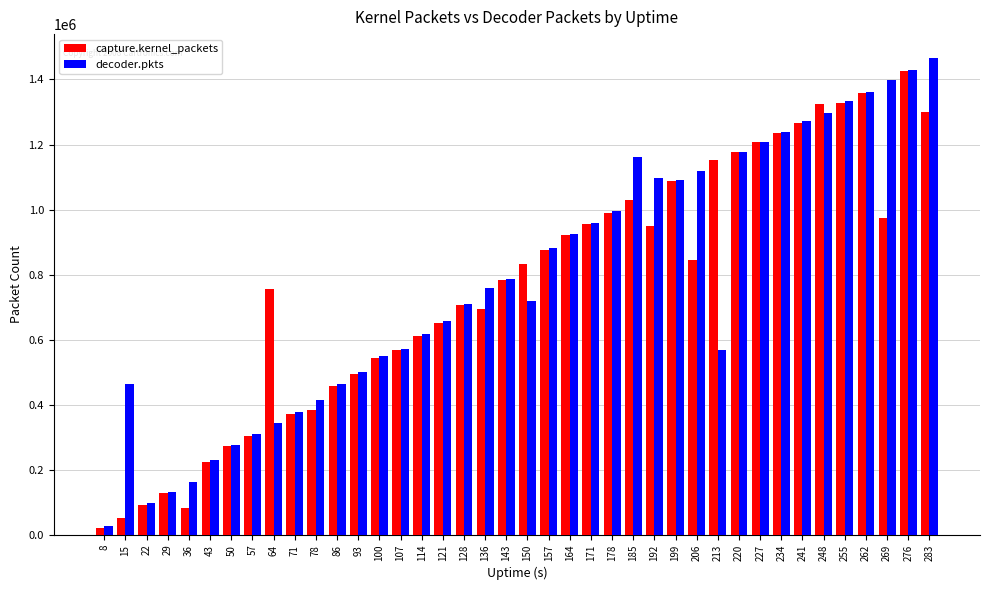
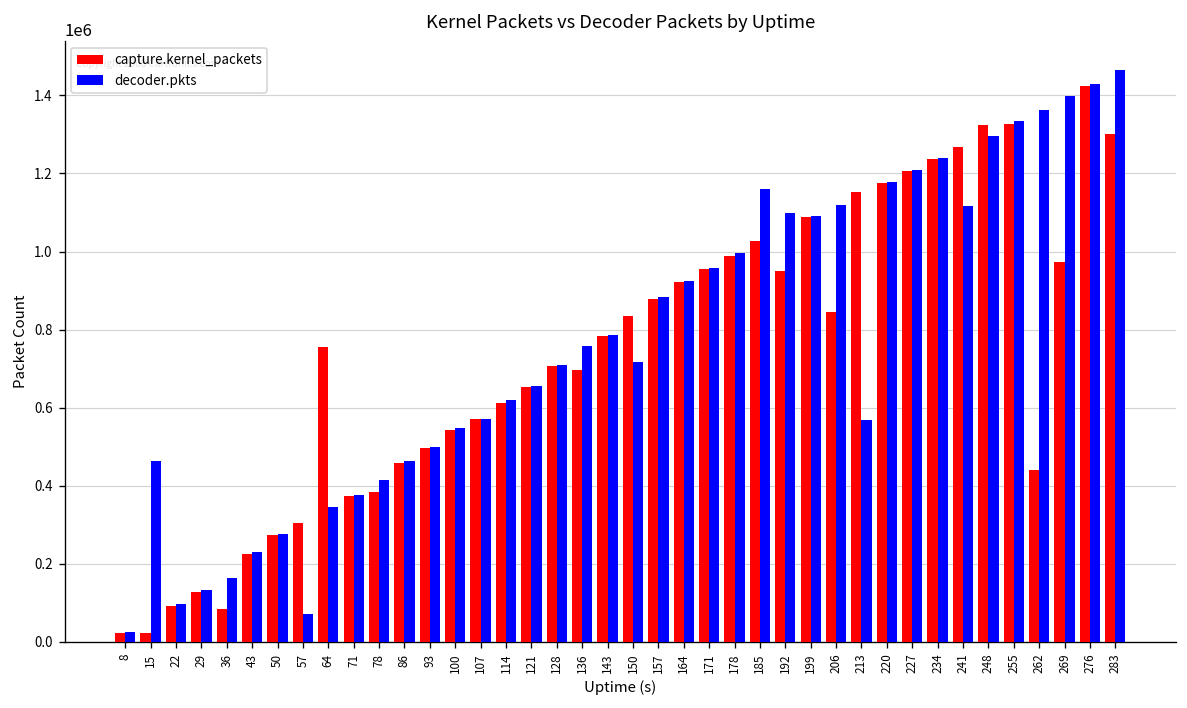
capture.kernel_packets, 15: 50000 -> 20000
decoder.pkts, 57: 310000 -> 70000
decoder.pkts, 241: 1270000 -> 1120000
capture.kernel_packets, 262: 1360000 -> 440000
